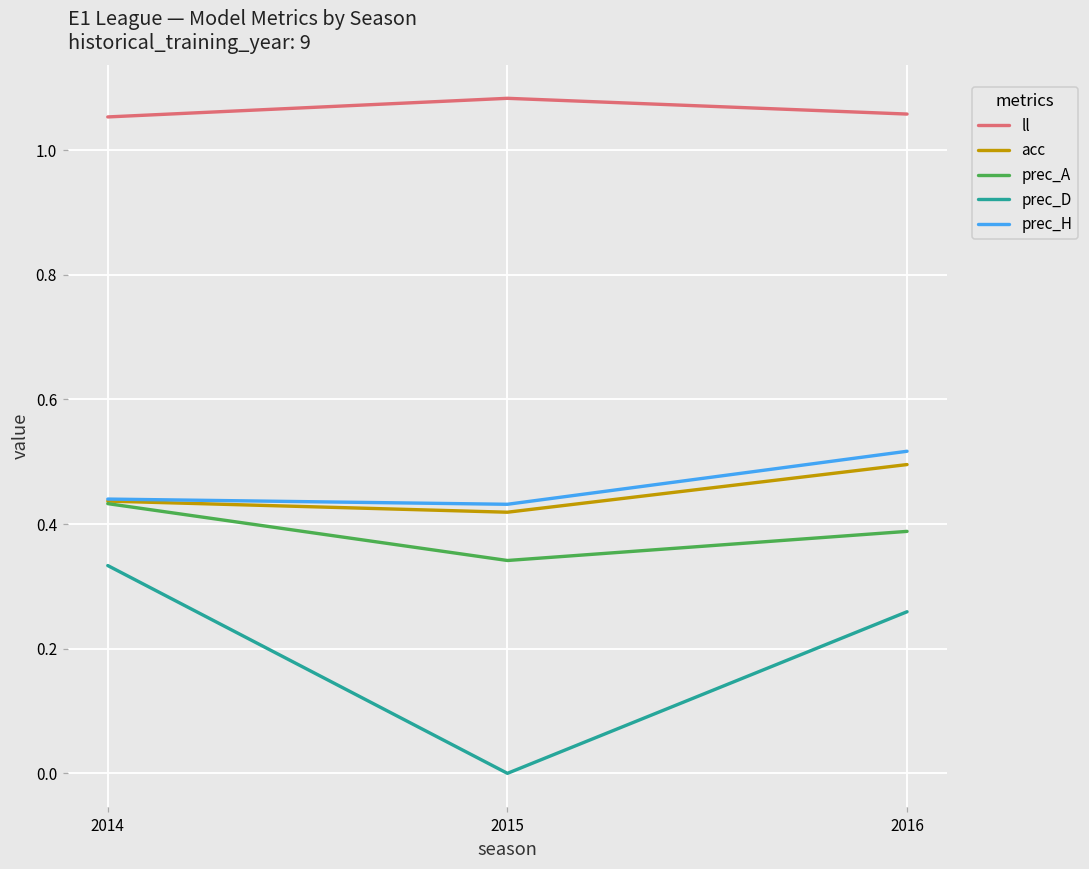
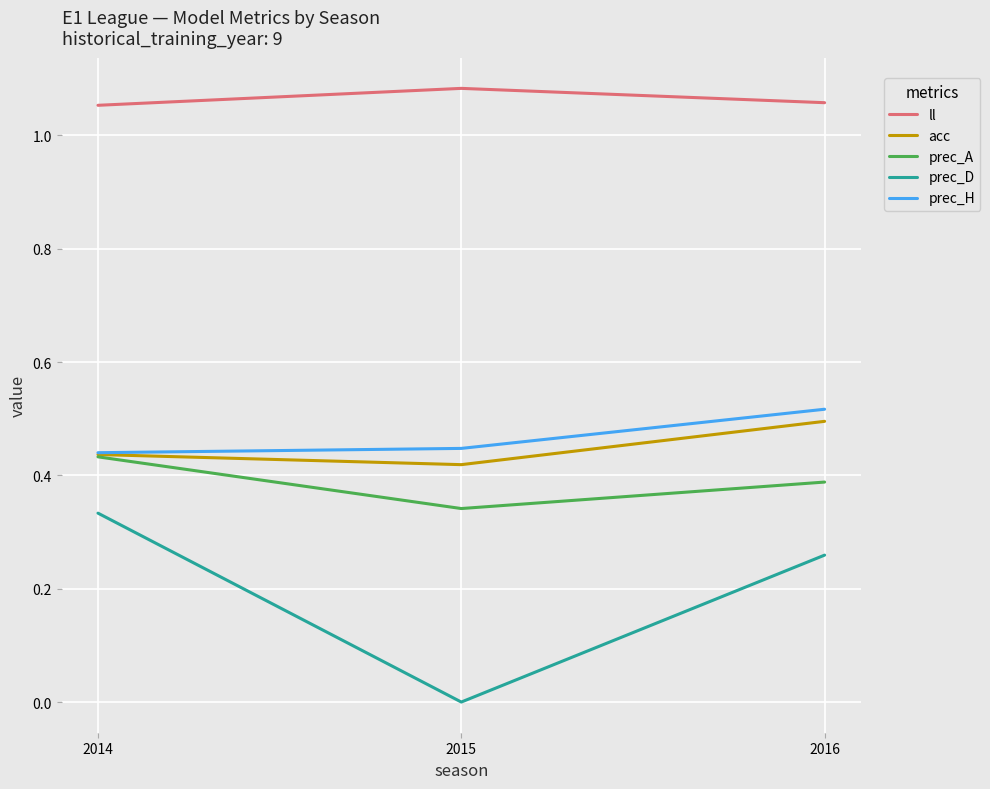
prec_H, 2015: 0.43 -> 0.45
